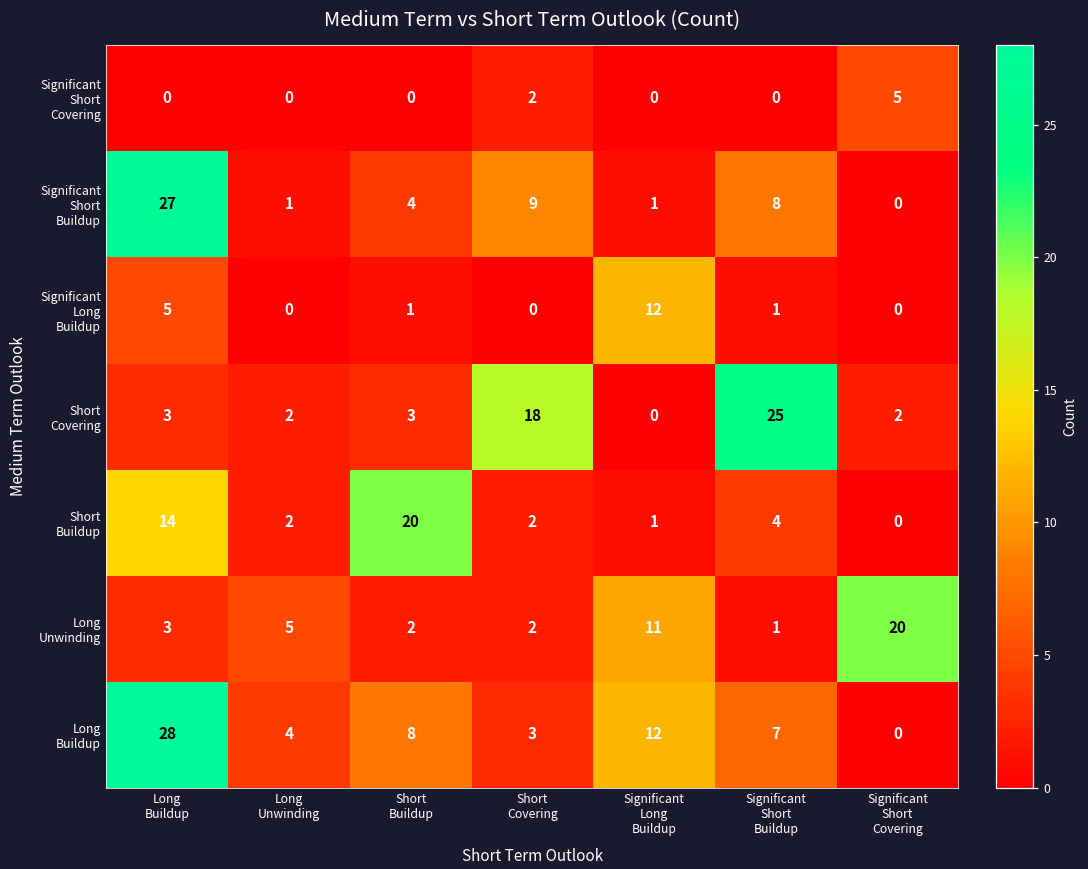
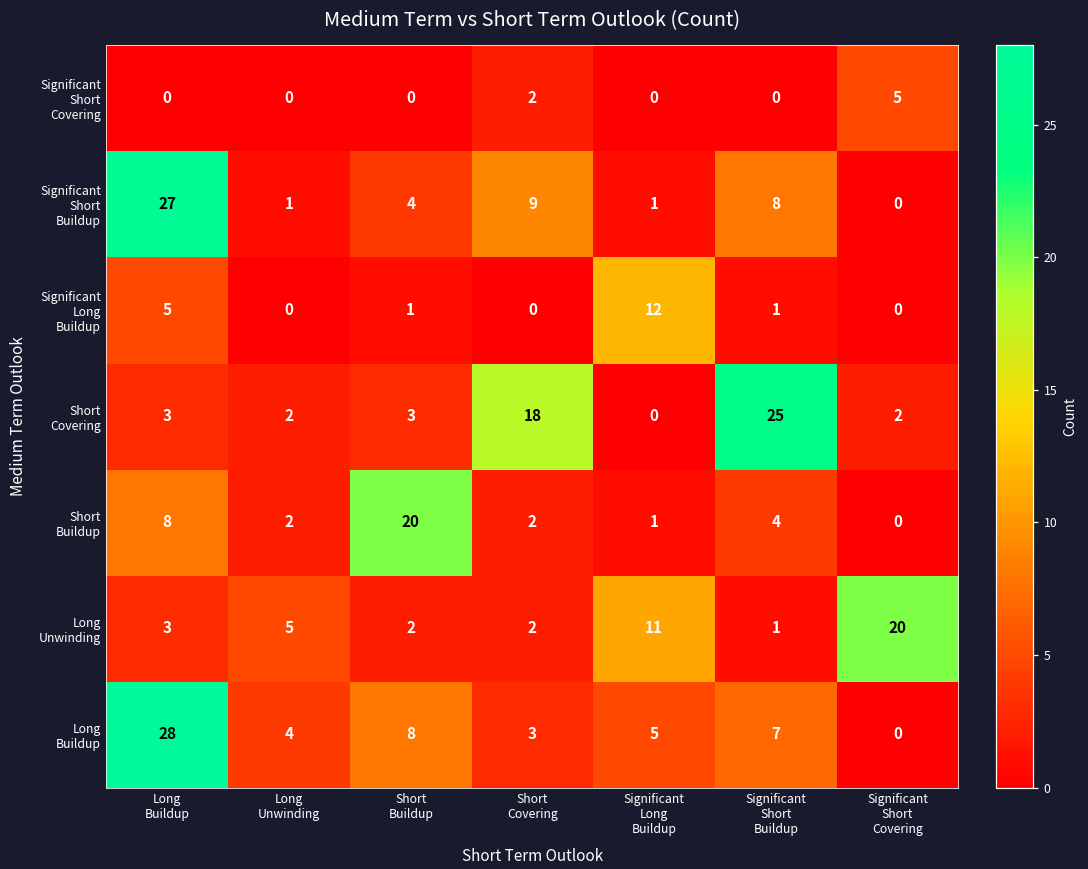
Short Buildup, Long Buildup: 14 -> 8
Long Buildup, Significant Long Buildup: 12 -> 5
